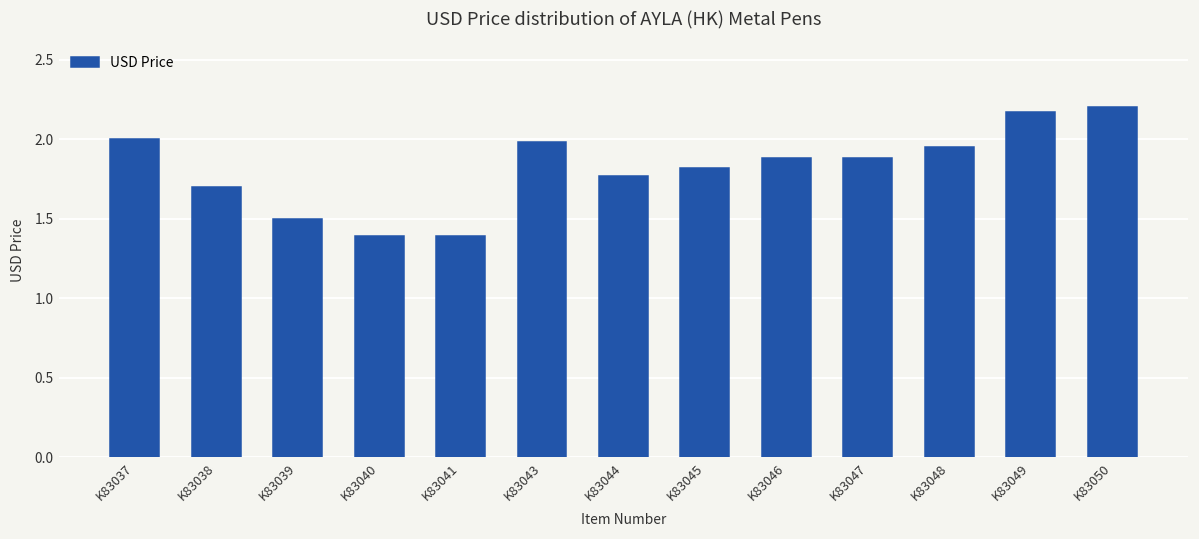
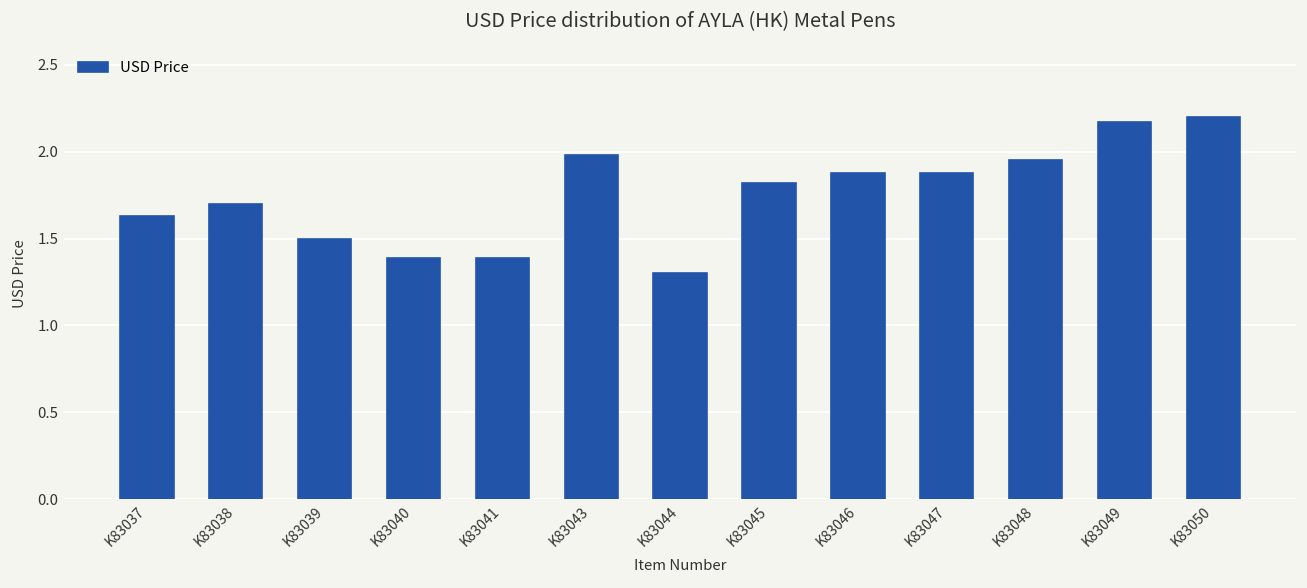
K83037: 2.00 -> 1.63
K83044: 1.77 -> 1.30
